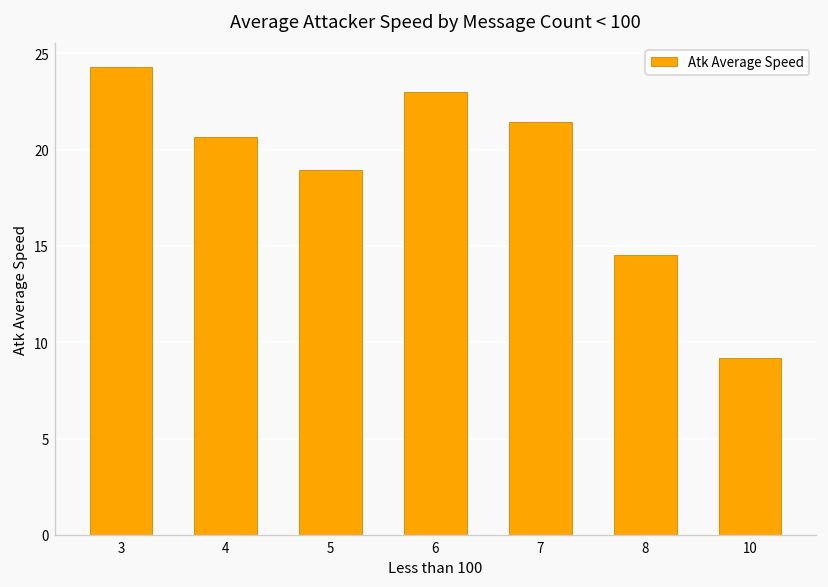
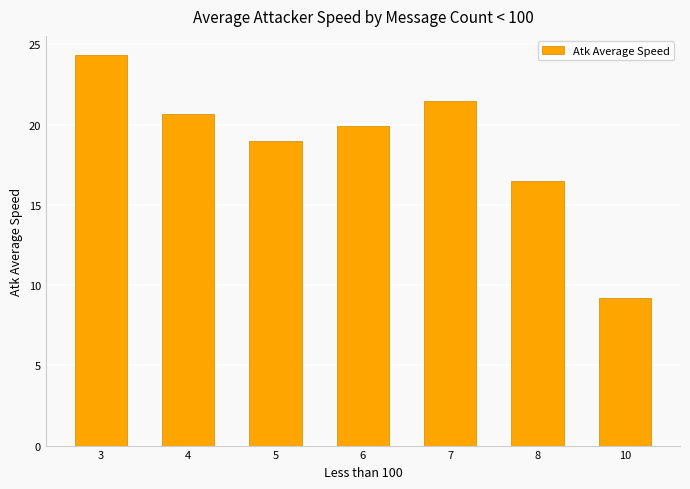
6: 23.0 -> 19.9
8: 14.5 -> 16.5
